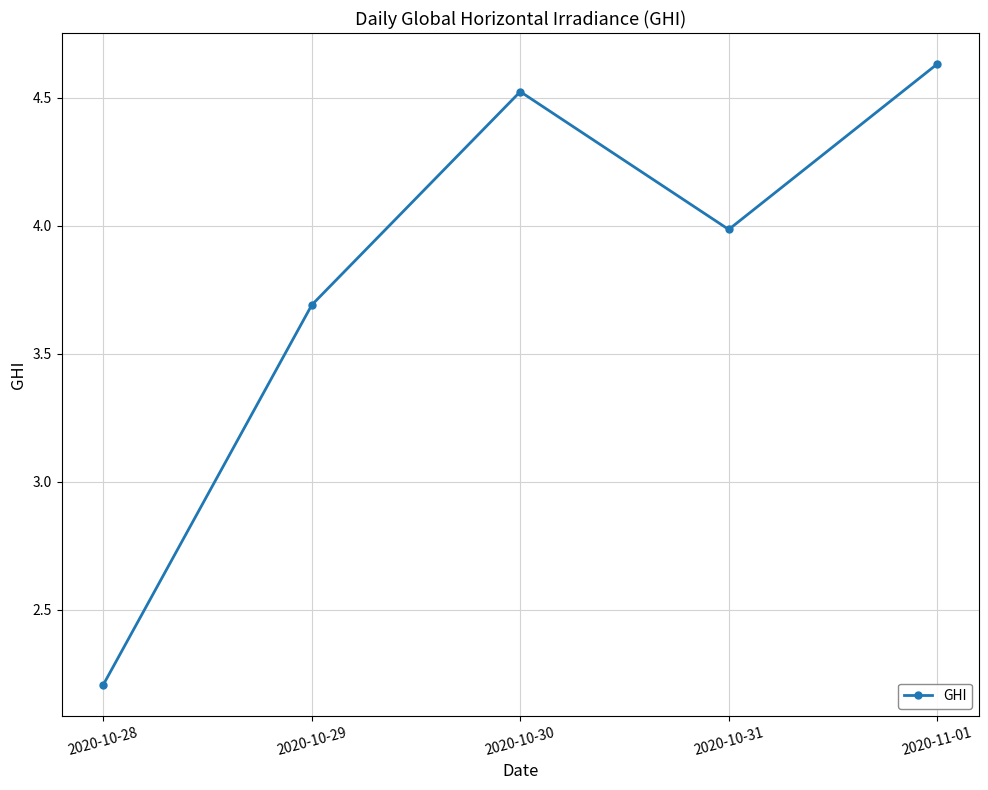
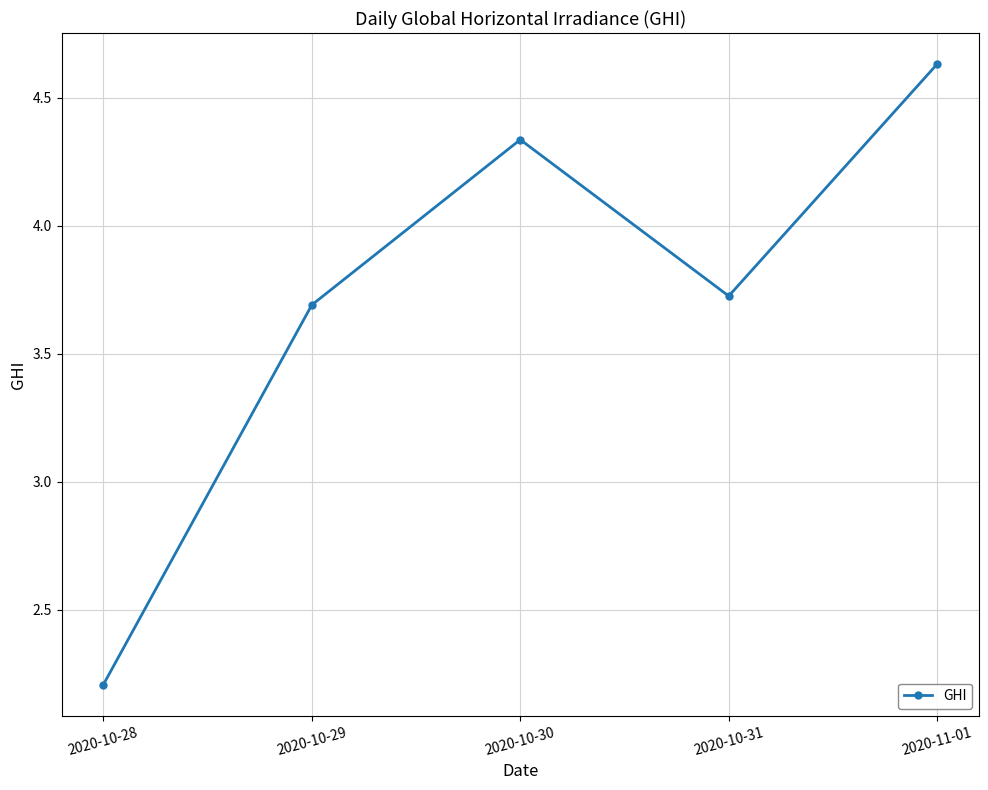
2020-10-30: 4.52 -> 4.34
2020-10-31: 3.99 -> 3.73
